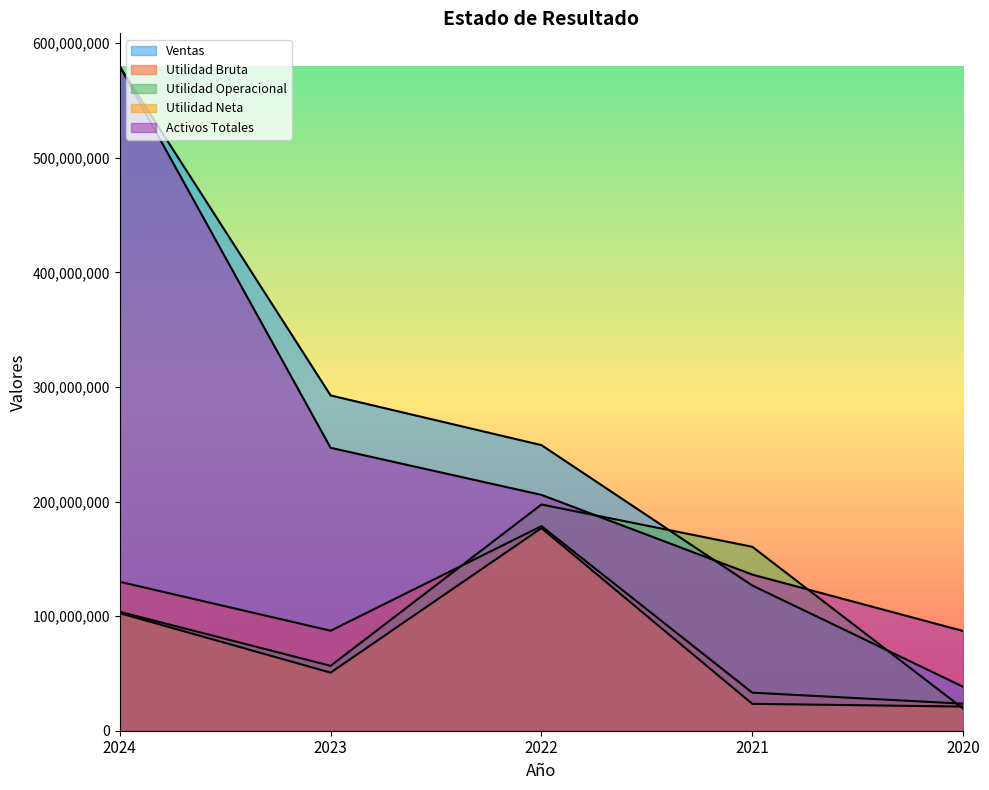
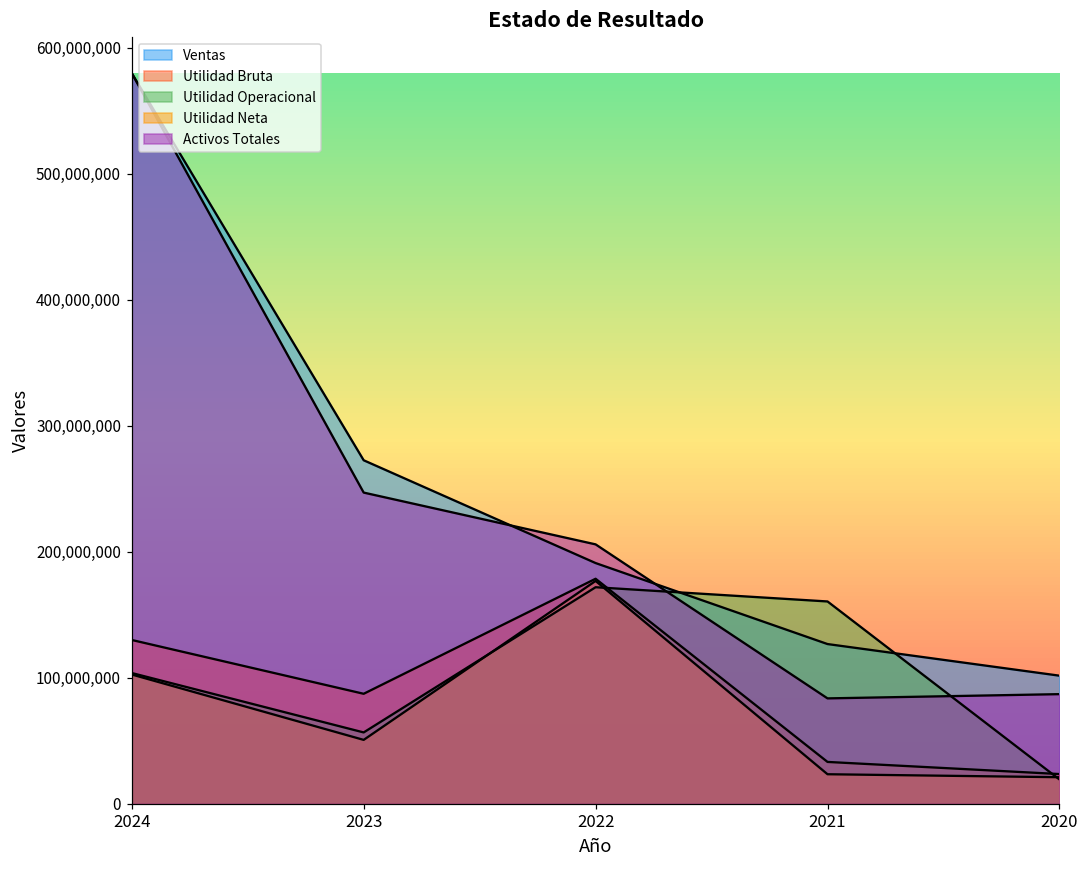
Ventas, 2023: 293,000,000 -> 273,000,000
Ventas, 2022: 249,000,000 -> 191,000,000
Utilidad Operacional, 2022: 197,000,000 -> 172,000,000
Activos Totales, 2021: 136,000,000 -> 84,000,000
Ventas, 2020: 38,000,000 -> 102,000,000
